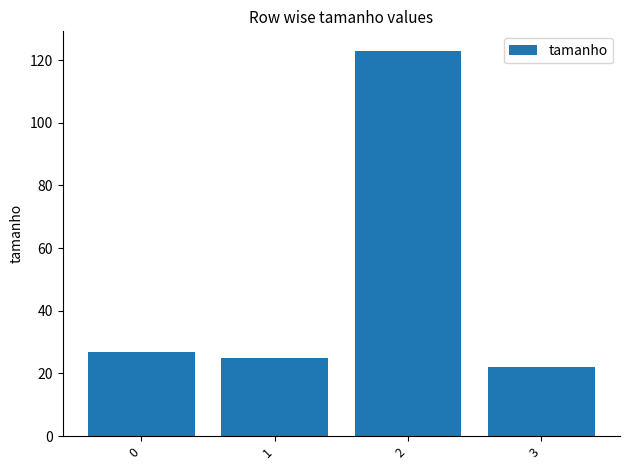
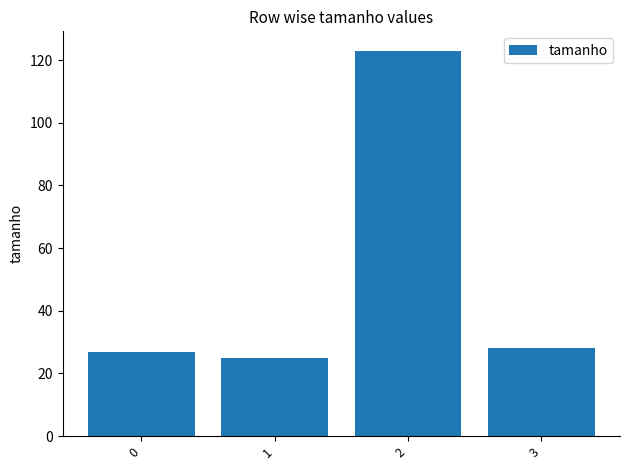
3: 22 -> 28
